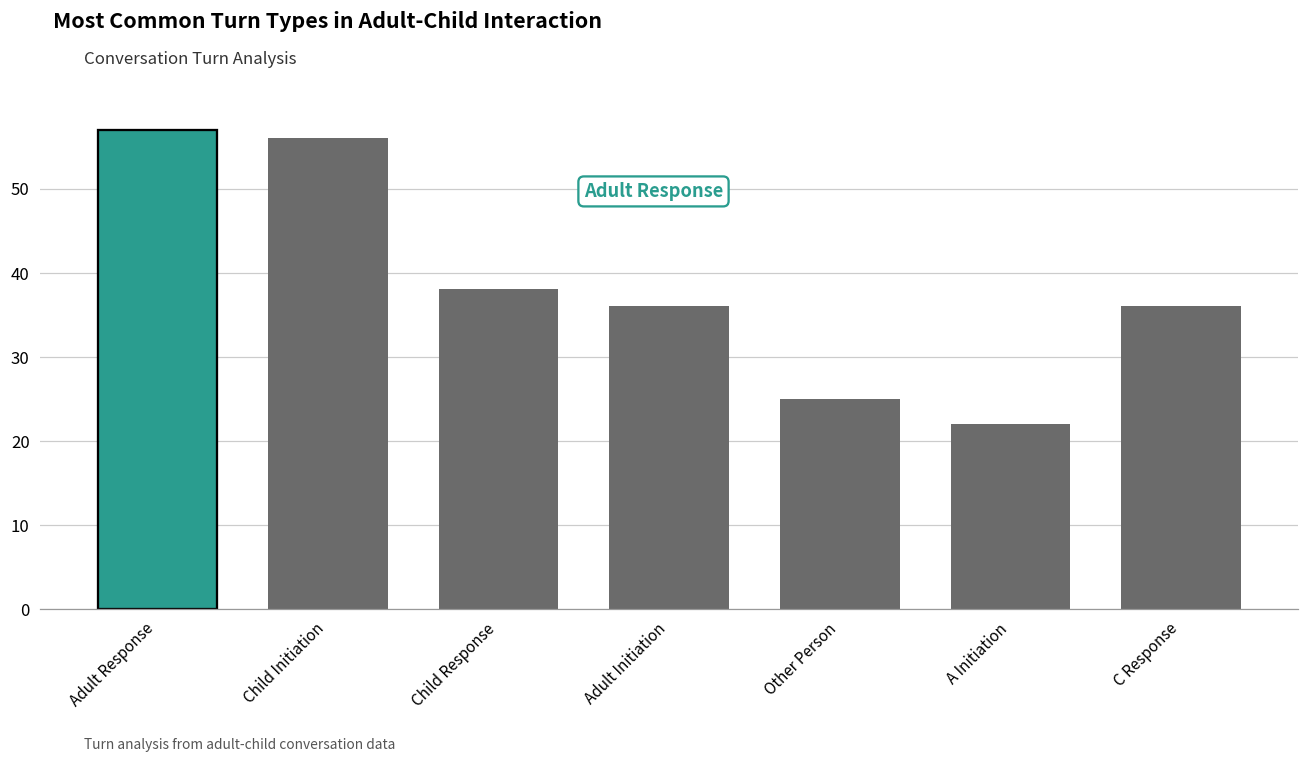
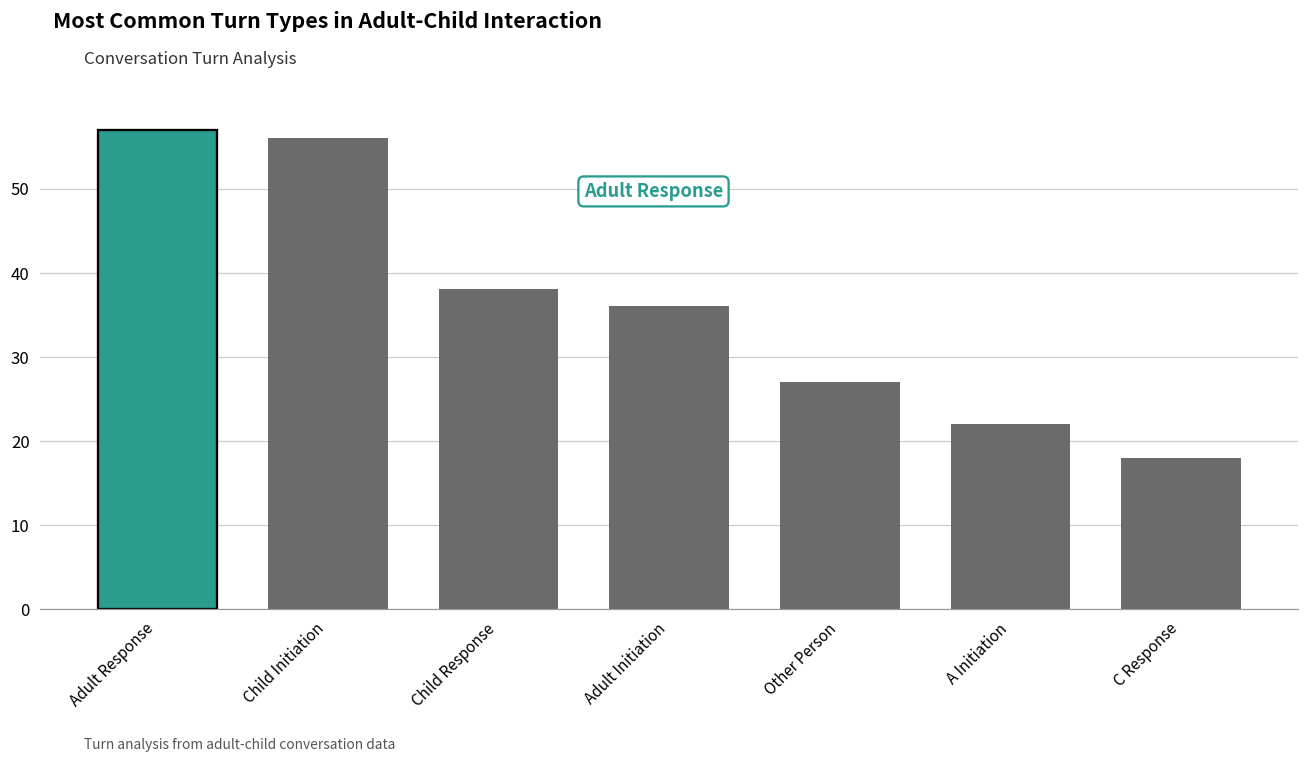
Other Person: 25 -> 27
C Response: 36 -> 18
